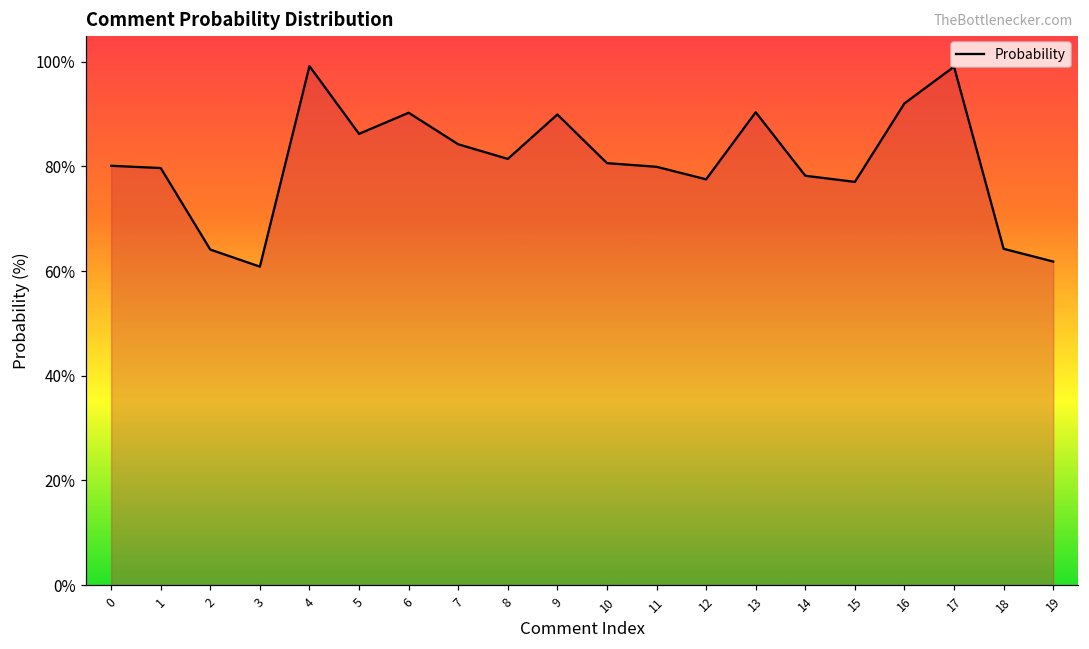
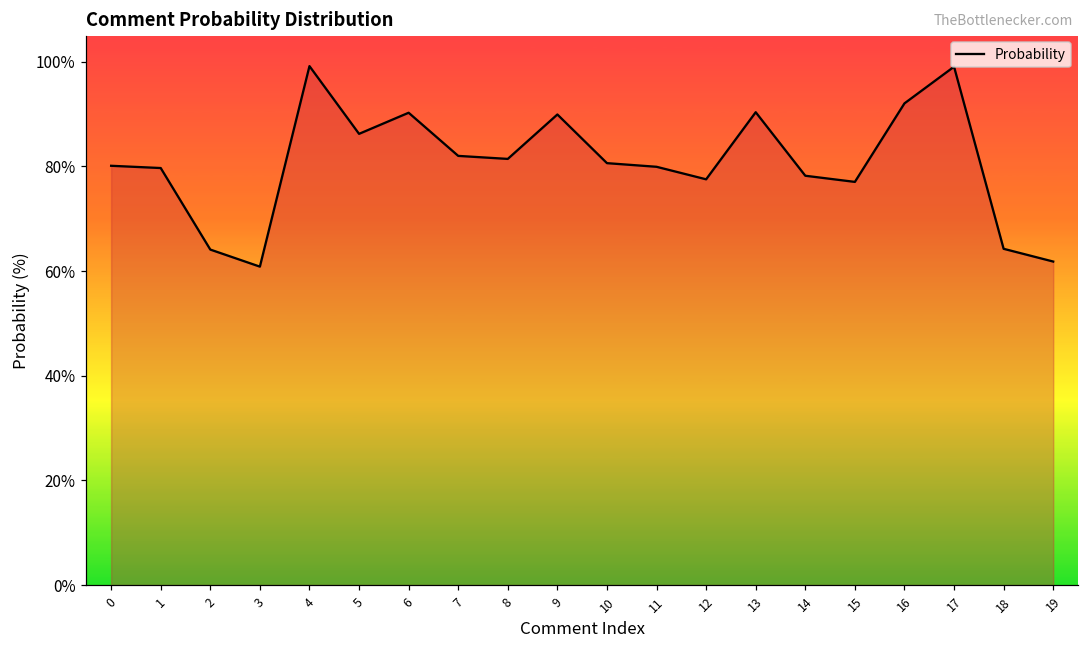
7: 84% -> 82%
